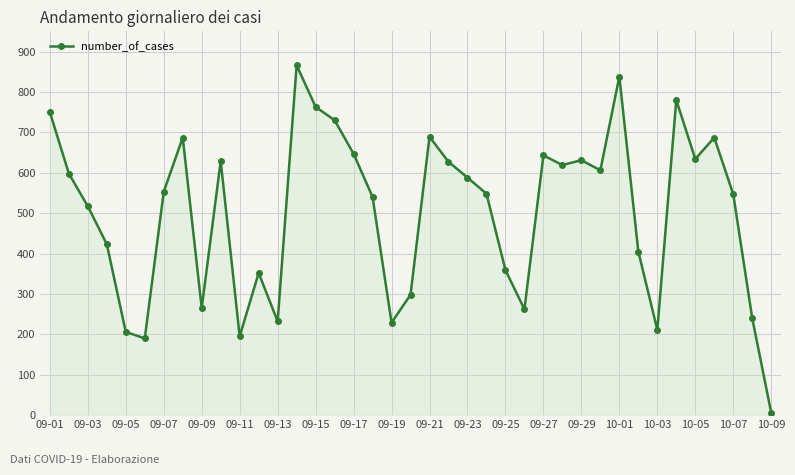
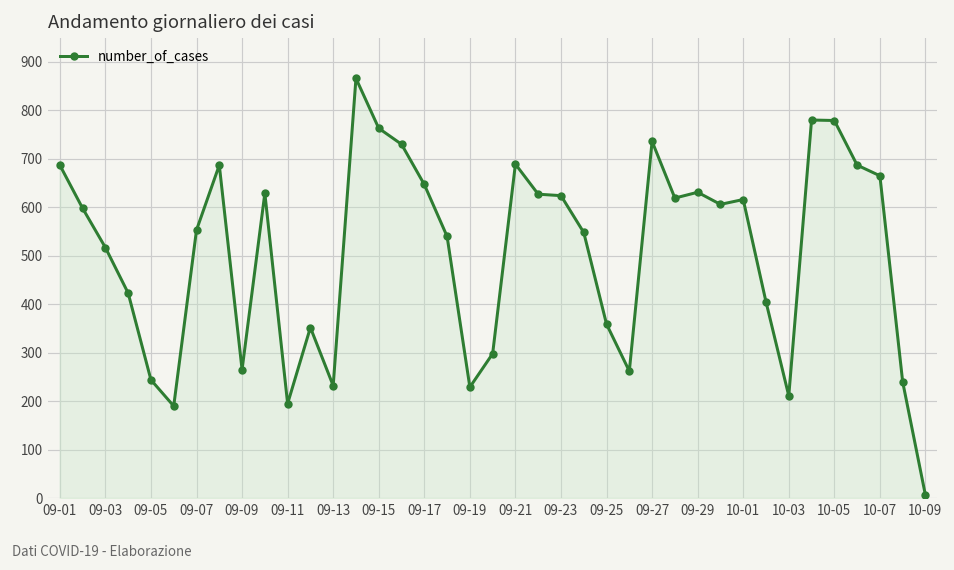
09-01: 750 -> 690
09-05: 210 -> 240
09-23: 590 -> 620
09-27: 640 -> 740
10-01: 840 -> 620
10-05: 630 -> 780
10-07: 550 -> 670
